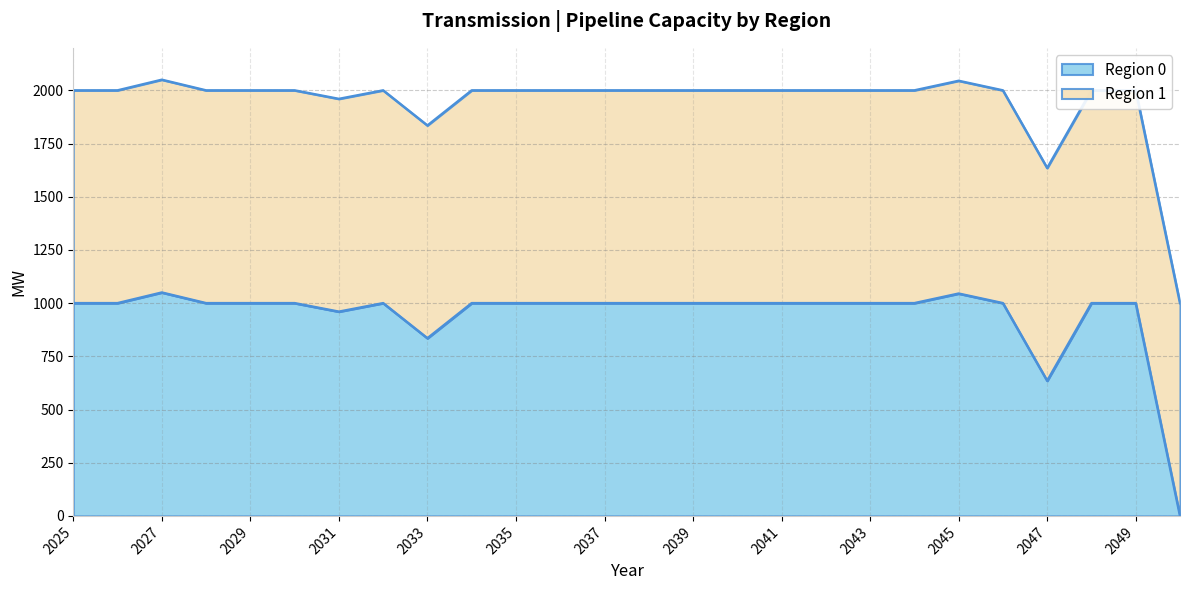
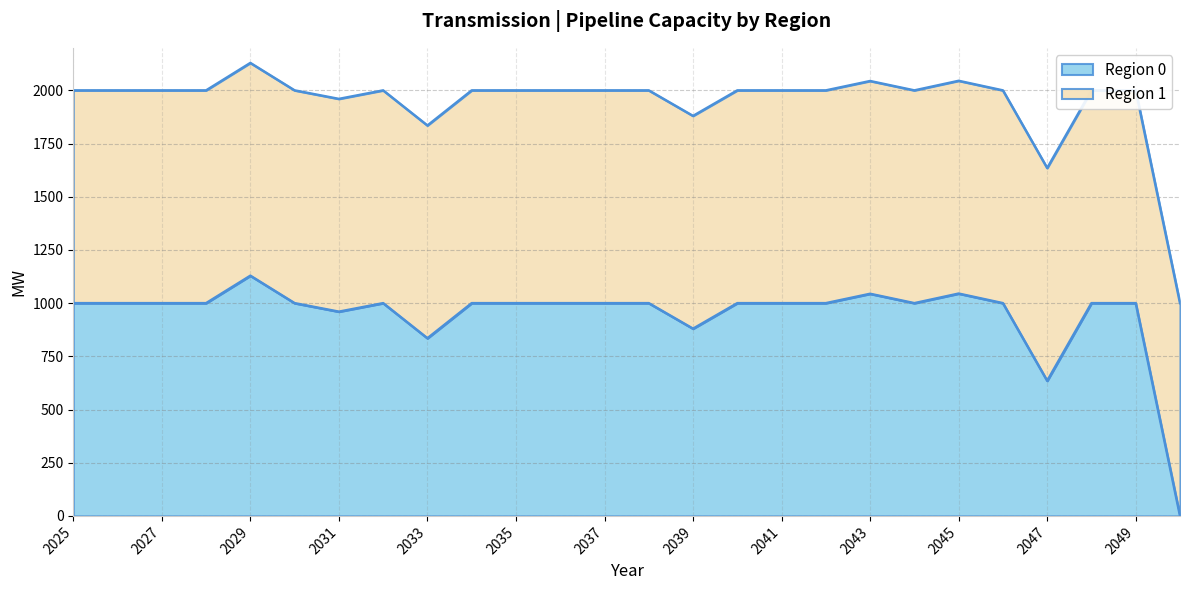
Region 0, 2027: 1050 -> 1000
Region 0, 2029: 1000 -> 1130
Region 0, 2039: 1000 -> 880
Region 0, 2043: 1000 -> 1040
